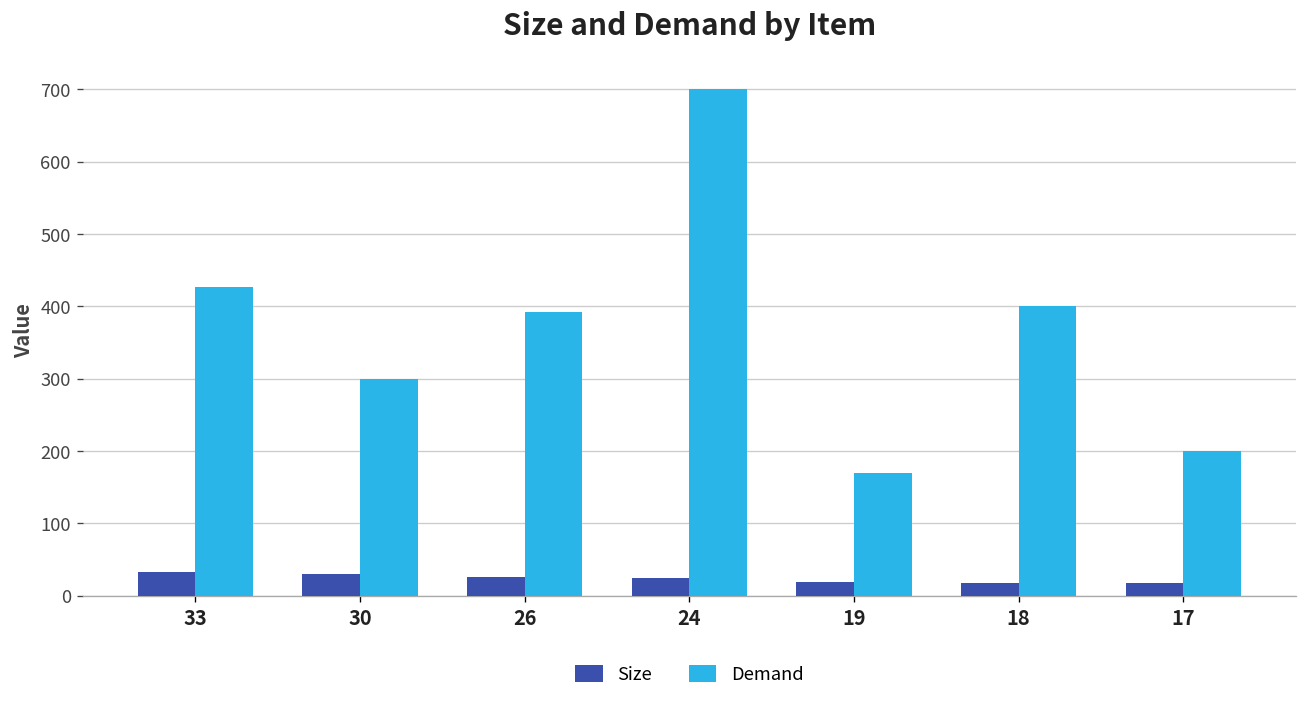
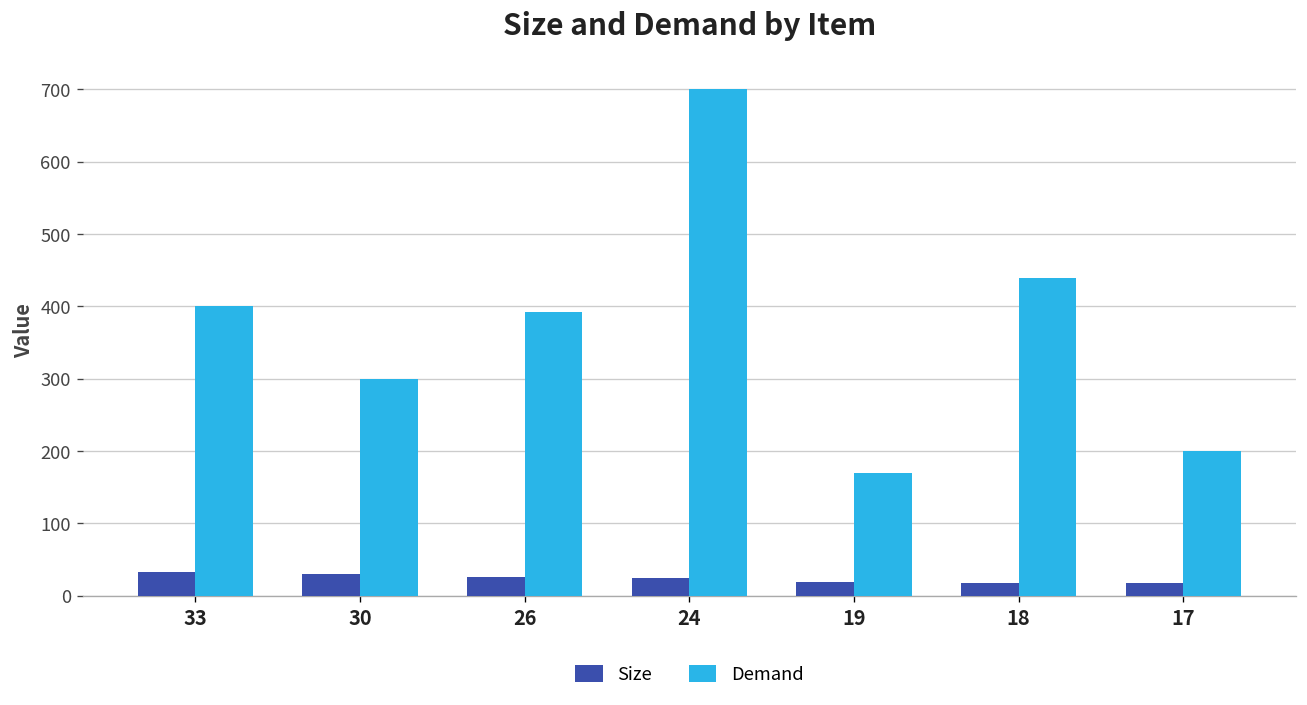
Demand, 33: 430 -> 400
Demand, 18: 400 -> 440
